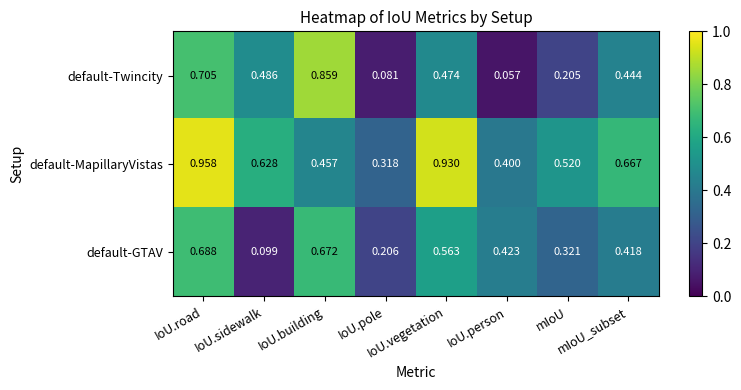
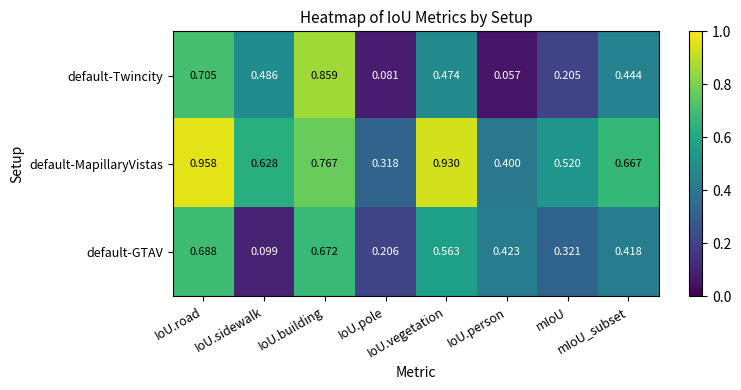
default-MapillaryVistas, IoU.building: 0.457 -> 0.767
